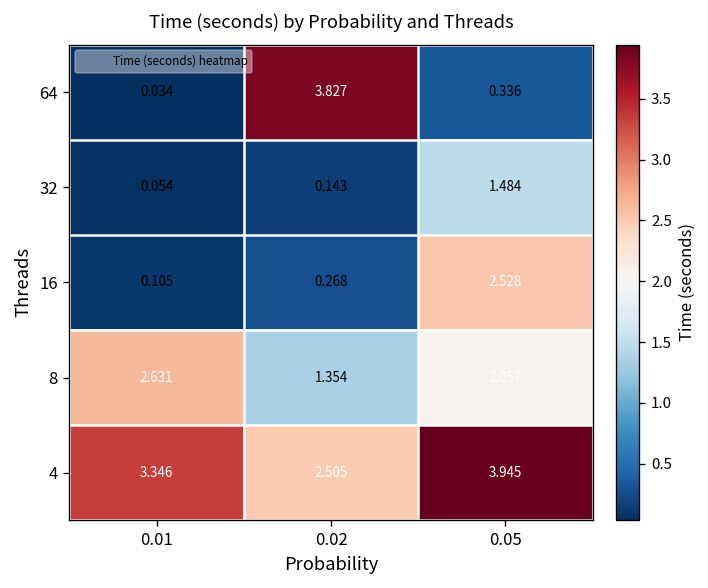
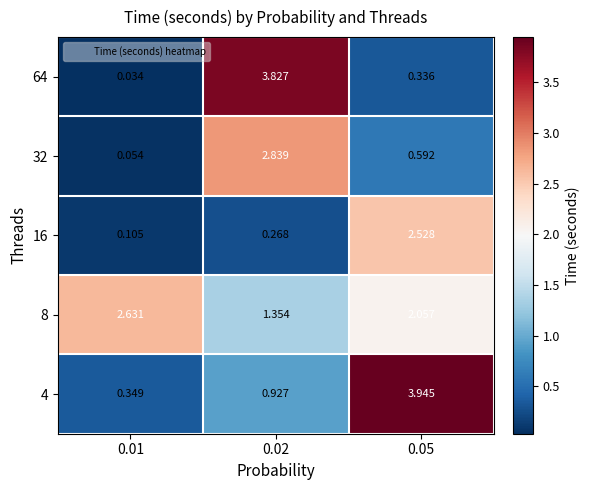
32, 0.02: 0.143 -> 2.839
32, 0.05: 1.484 -> 0.592
4, 0.01: 3.346 -> 0.349
4, 0.02: 2.505 -> 0.927
